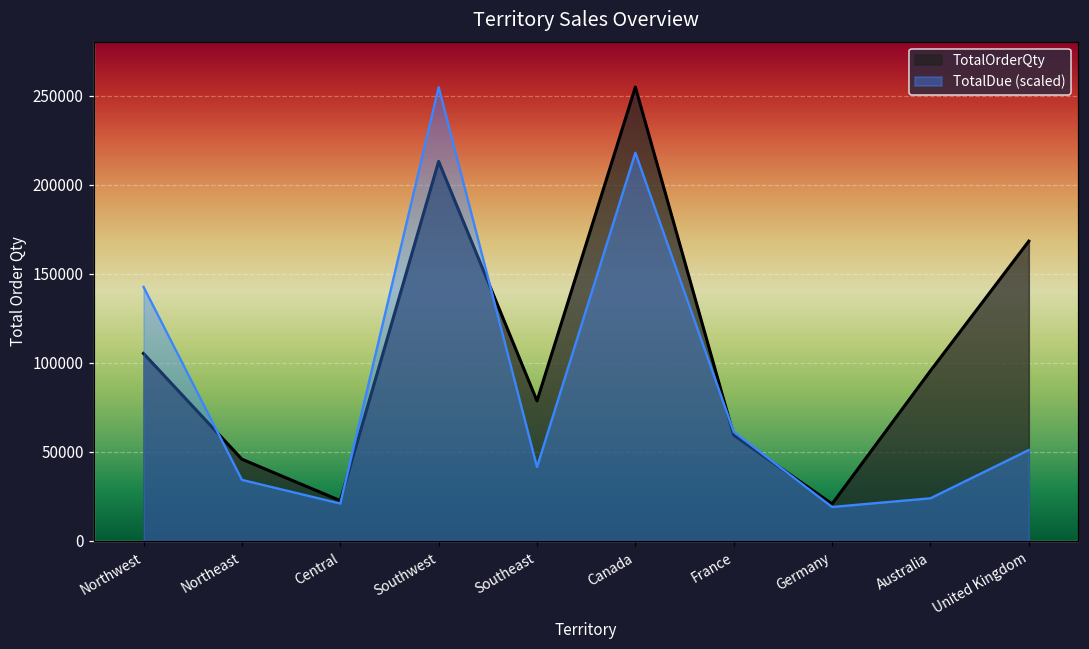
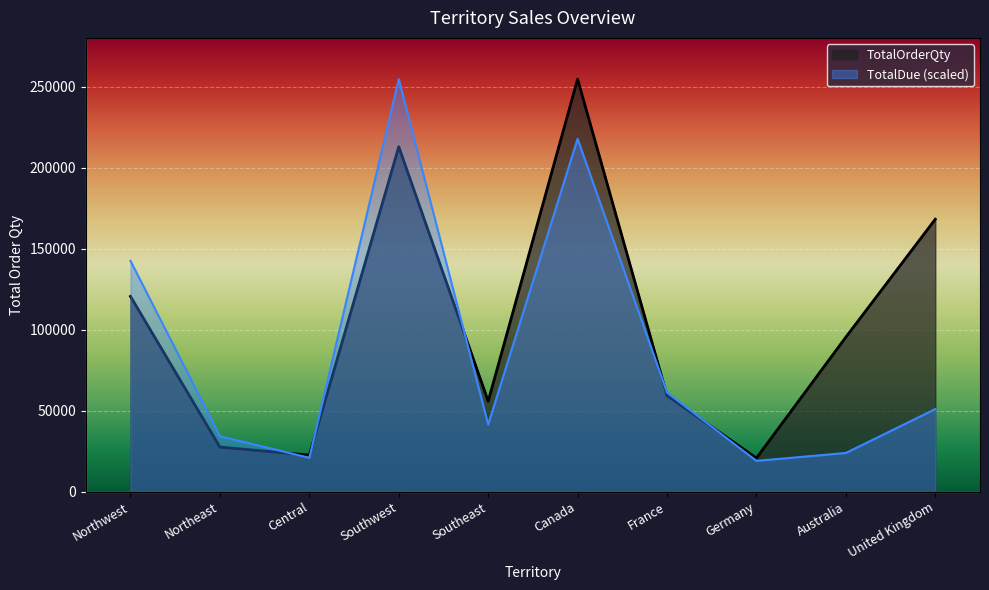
TotalOrderQty, Northwest: 105000 -> 121000
TotalOrderQty, Northeast: 46000 -> 28000
TotalOrderQty, Southeast: 79000 -> 56000
